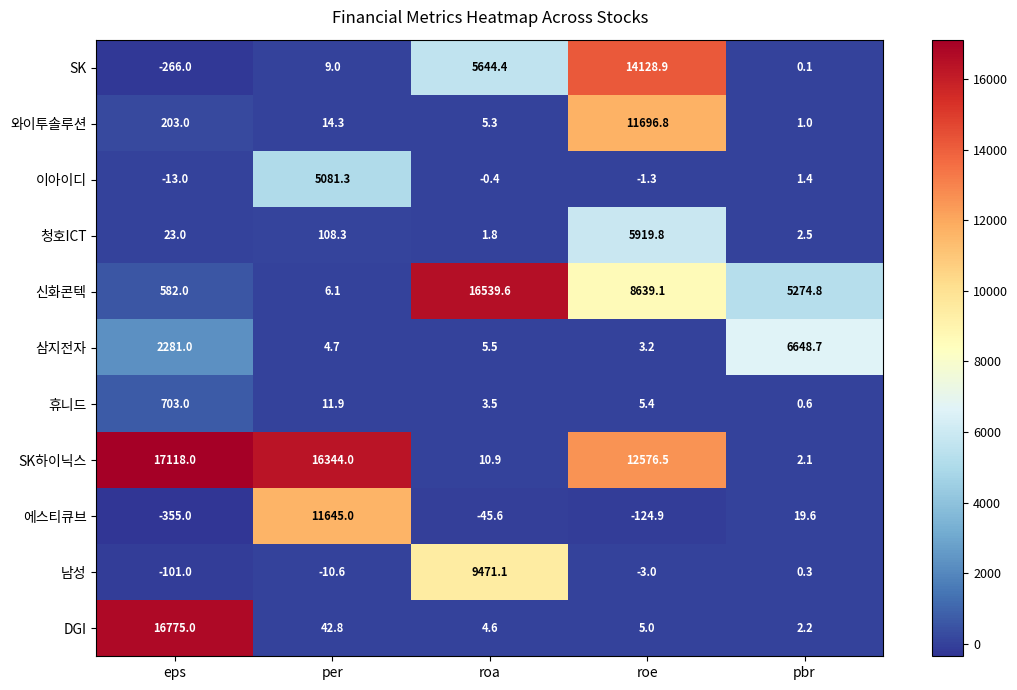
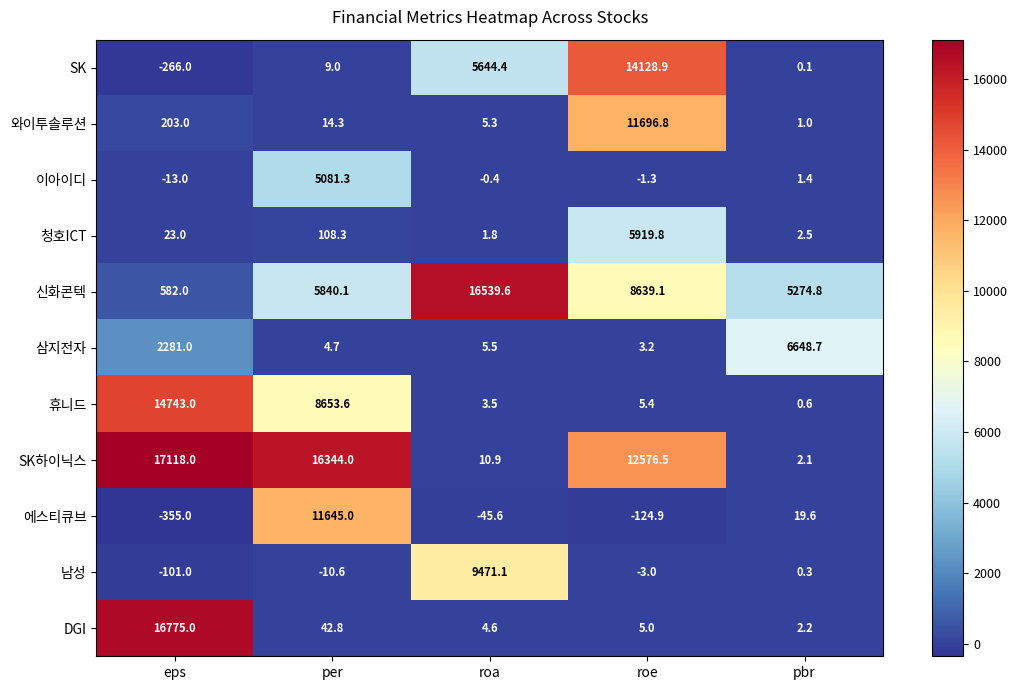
신화콘텍, per: 6.1 -> 5840.1
휴니드, eps: 703.0 -> 14743.0
휴니드, per: 11.9 -> 8653.6
